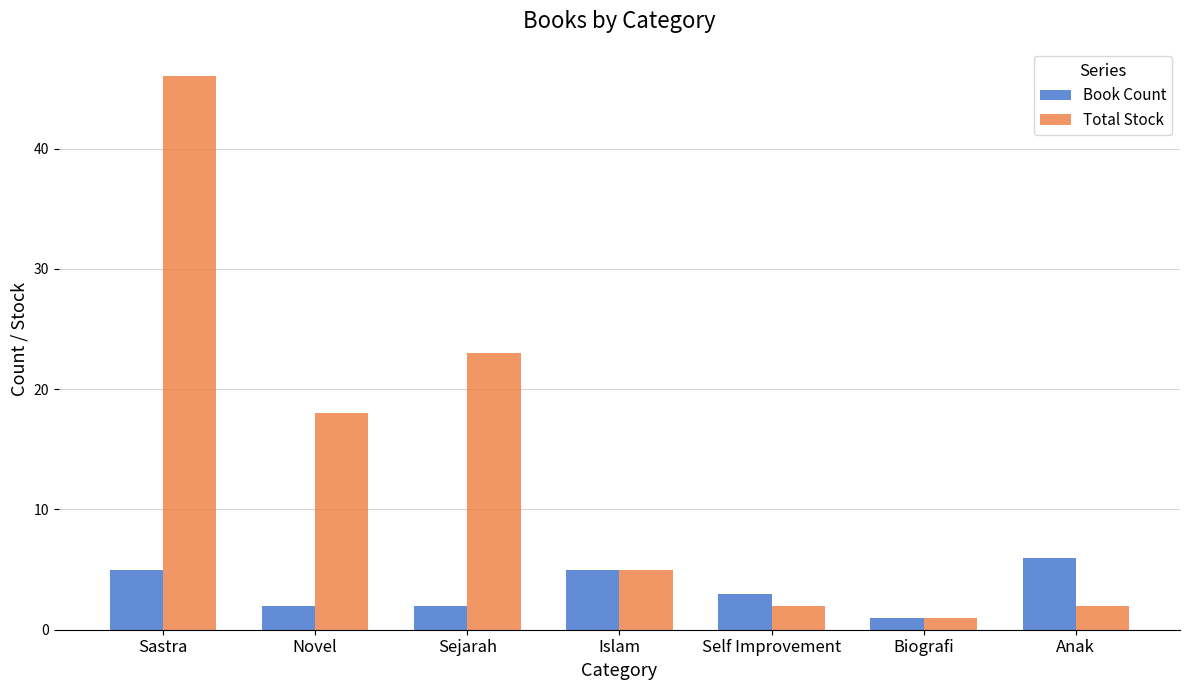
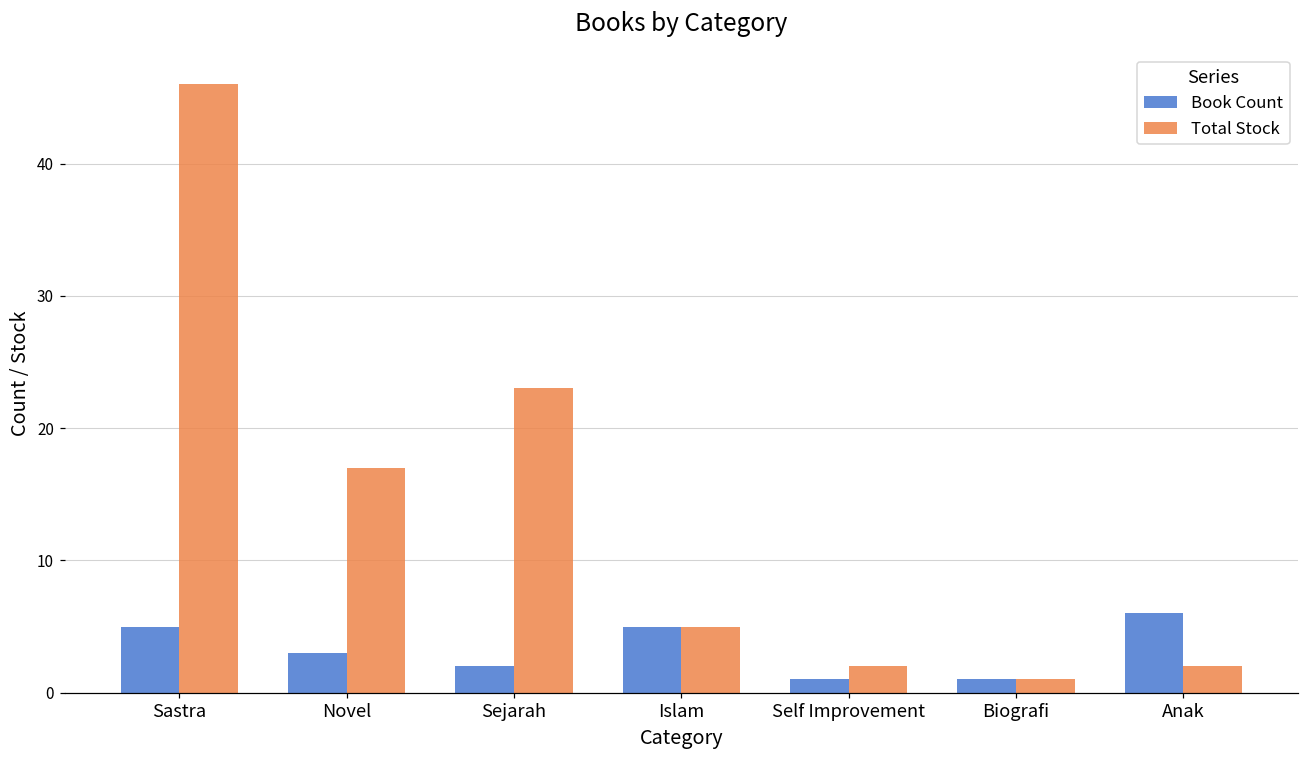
Book Count, Novel: 2 -> 3
Total Stock, Novel: 18 -> 17
Book Count, Self Improvement: 3 -> 1
